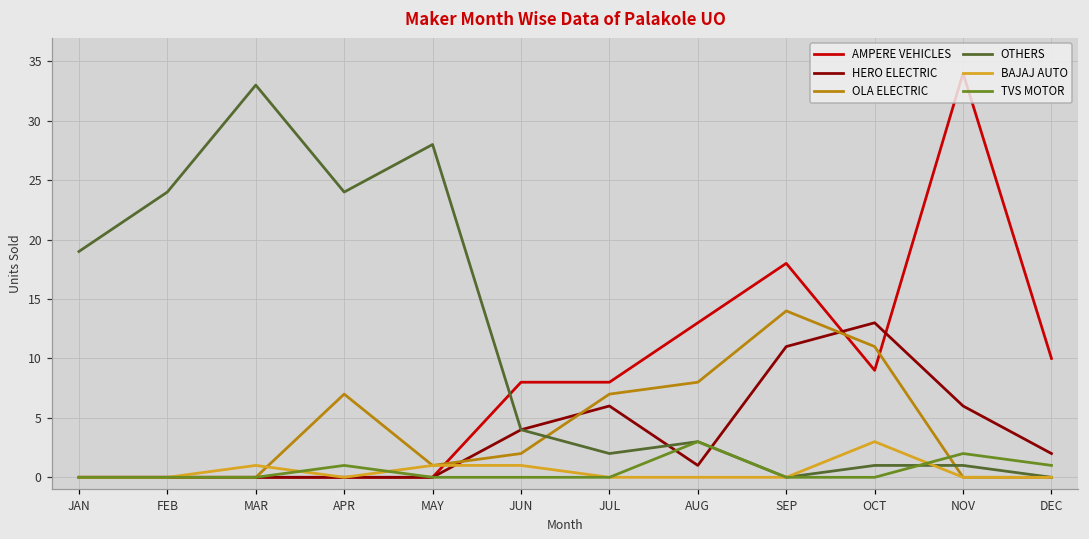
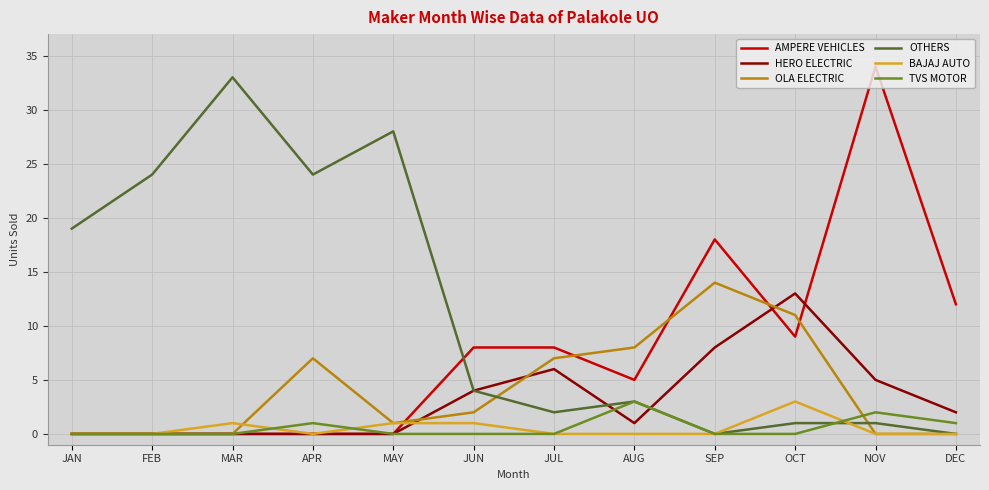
AMPERE VEHICLES, AUG: 13 -> 5
HERO ELECTRIC, SEP: 11 -> 8
HERO ELECTRIC, NOV: 6 -> 5
AMPERE VEHICLES, DEC: 10 -> 12
